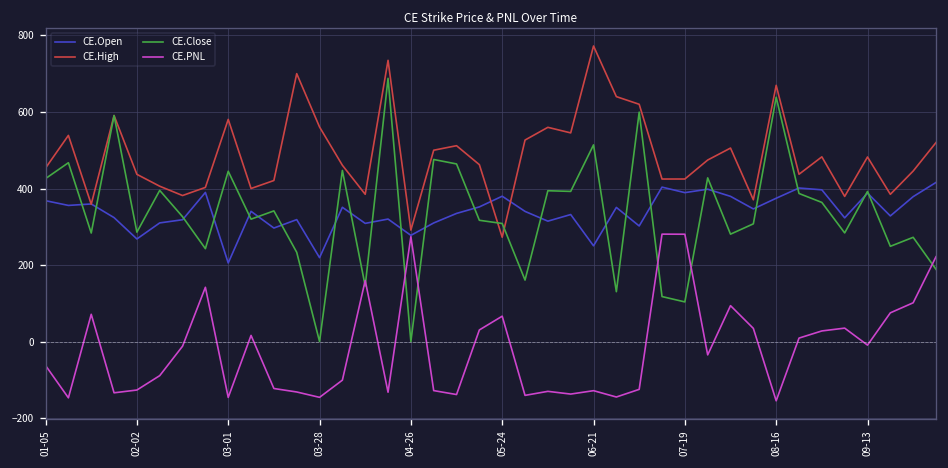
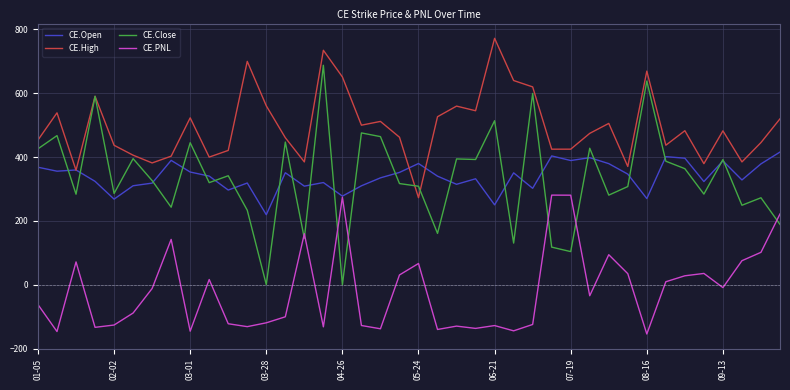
CE.Open, 03-01: 210 -> 350
CE.High, 03-01: 580 -> 520
CE.PNL, 03-28: -150 -> -120
CE.High, 04-26: 290 -> 650
CE.Open, 08-16: 370 -> 270
